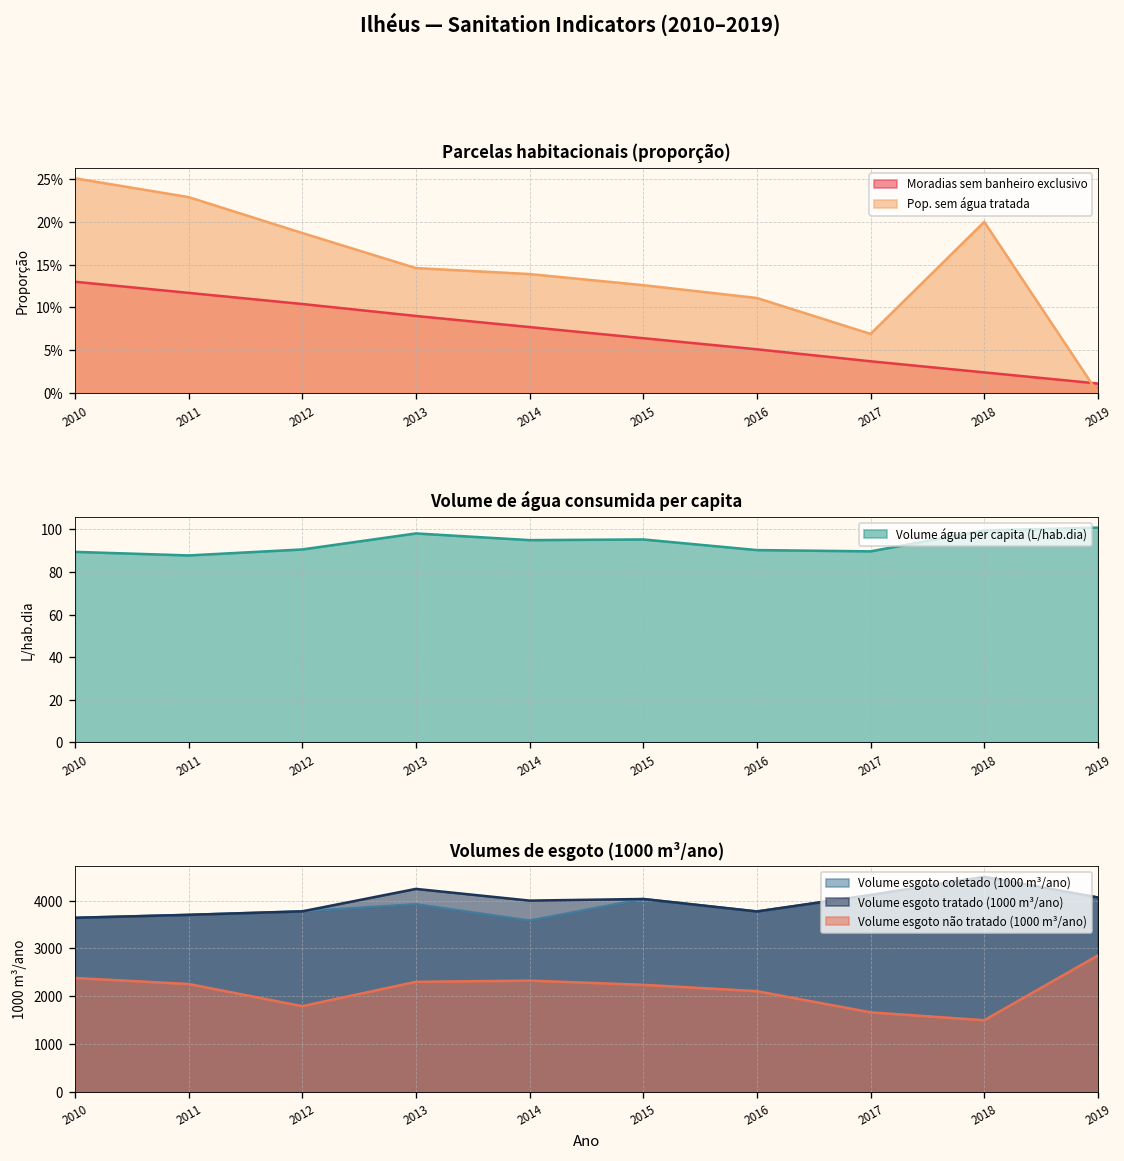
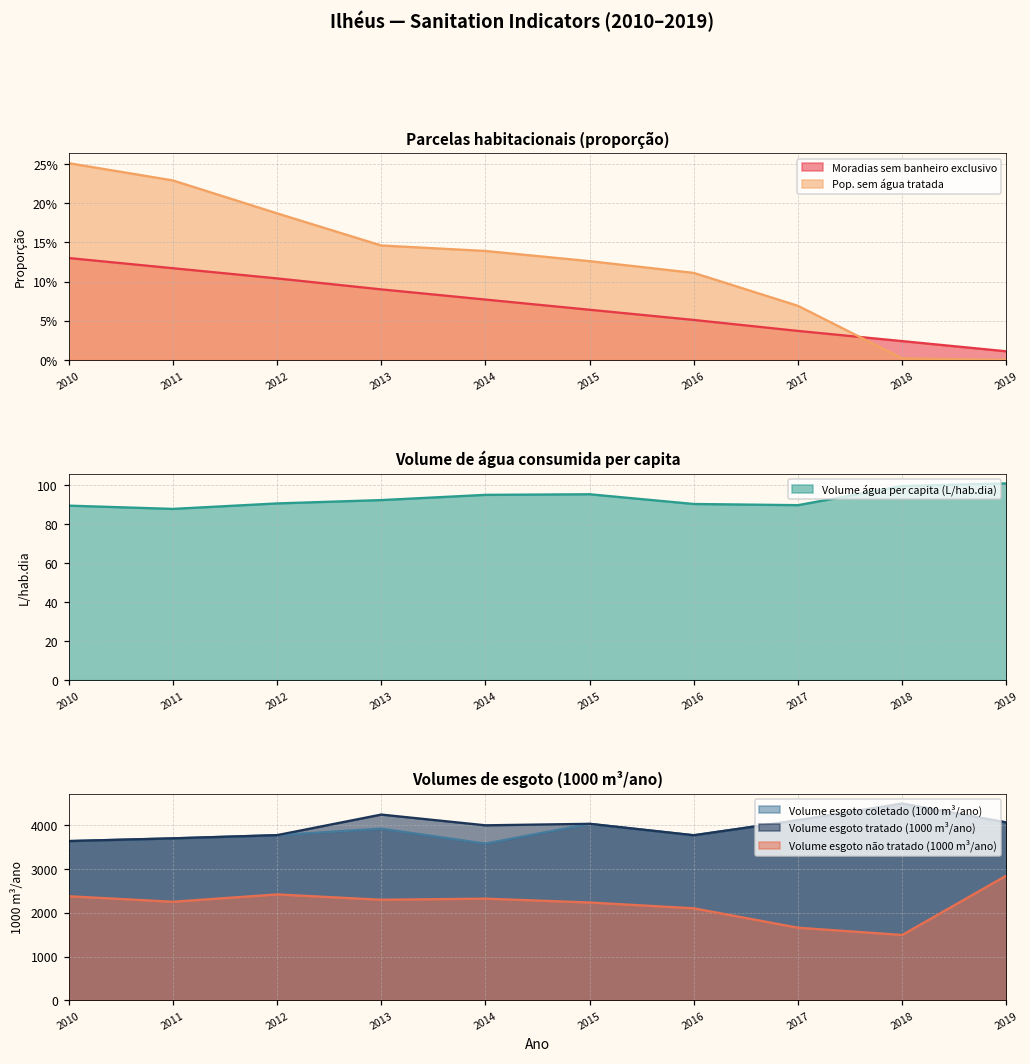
Parcelas habitacionais (proporção), Pop. sem água tratada, 2018: 20% -> 0%
Volume de água consumida per capita, 2013: 98 -> 92
Volumes de esgoto (1000 m³/ano), Volume esgoto não tratado (1000 m³/ano), 2012: 1800 -> 2400
